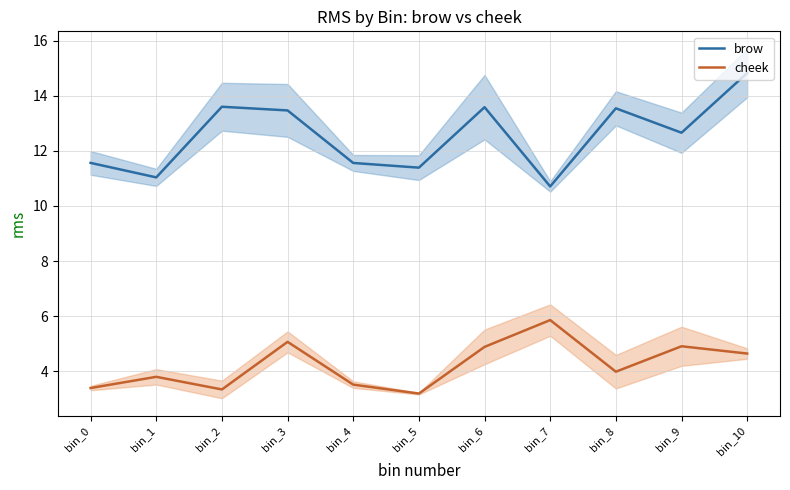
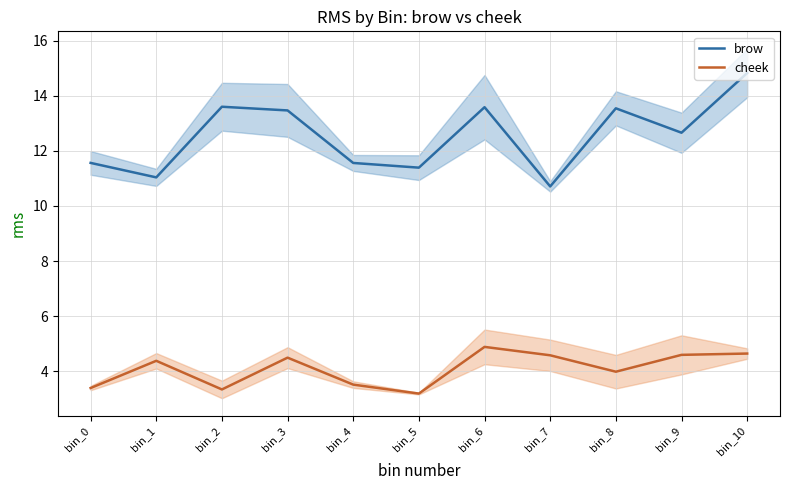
cheek, bin_1: 3.8 -> 4.4
cheek, bin_3: 5.1 -> 4.5
cheek, bin_7: 5.9 -> 4.6
cheek, bin_9: 4.9 -> 4.6
